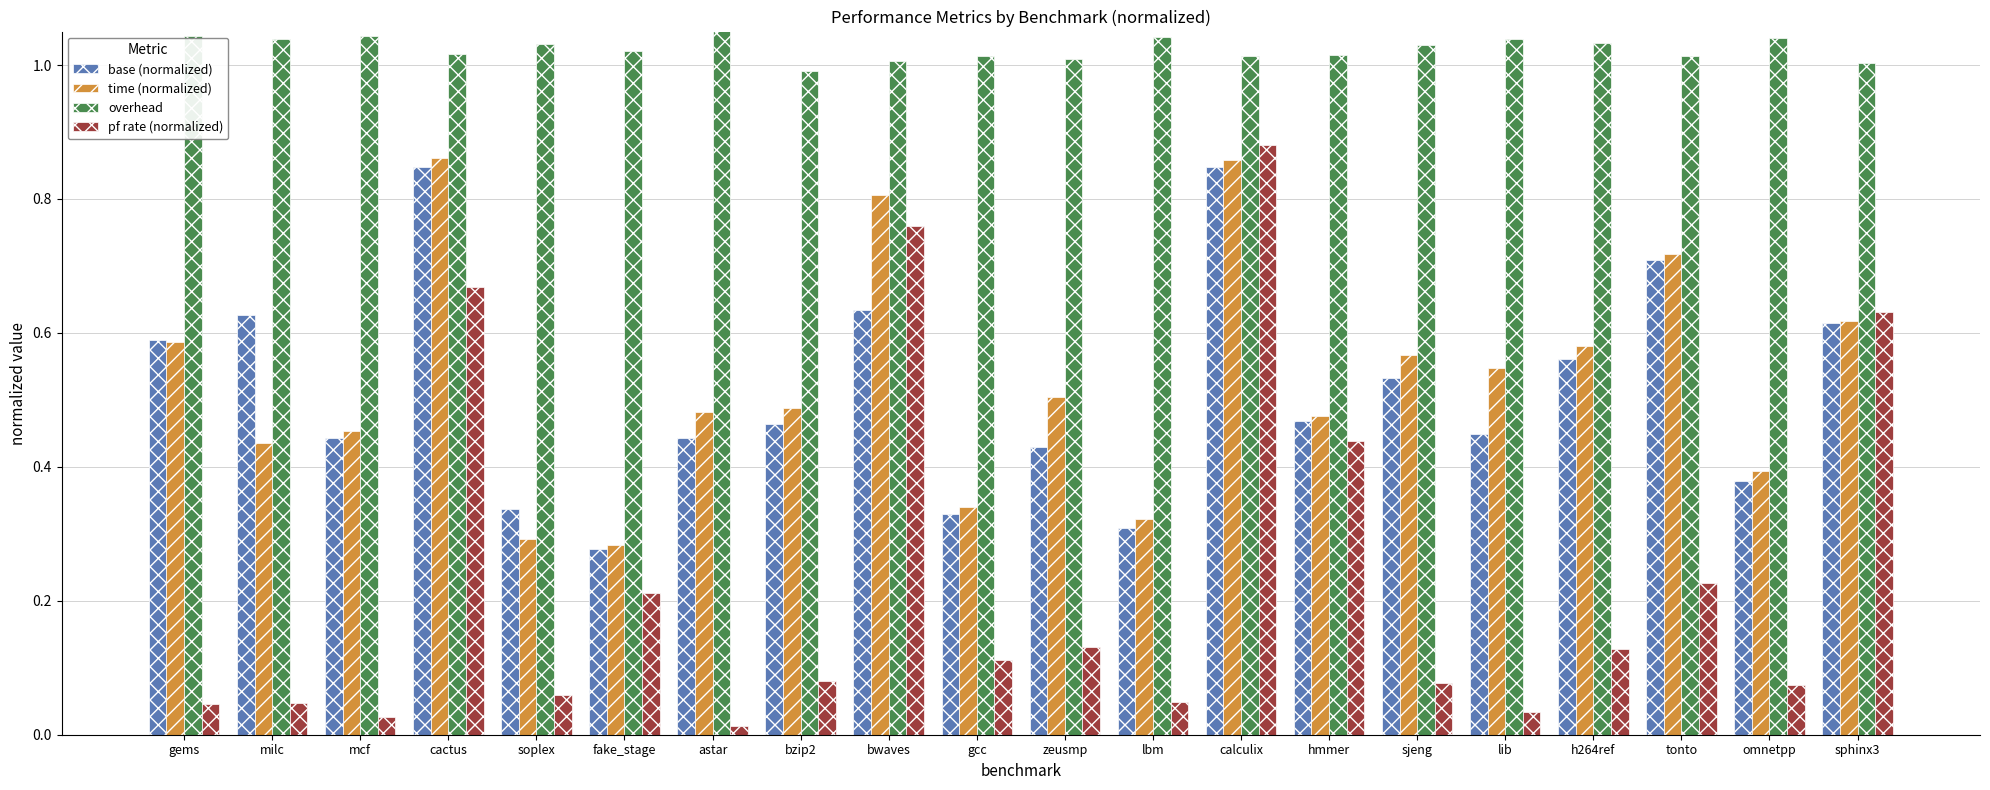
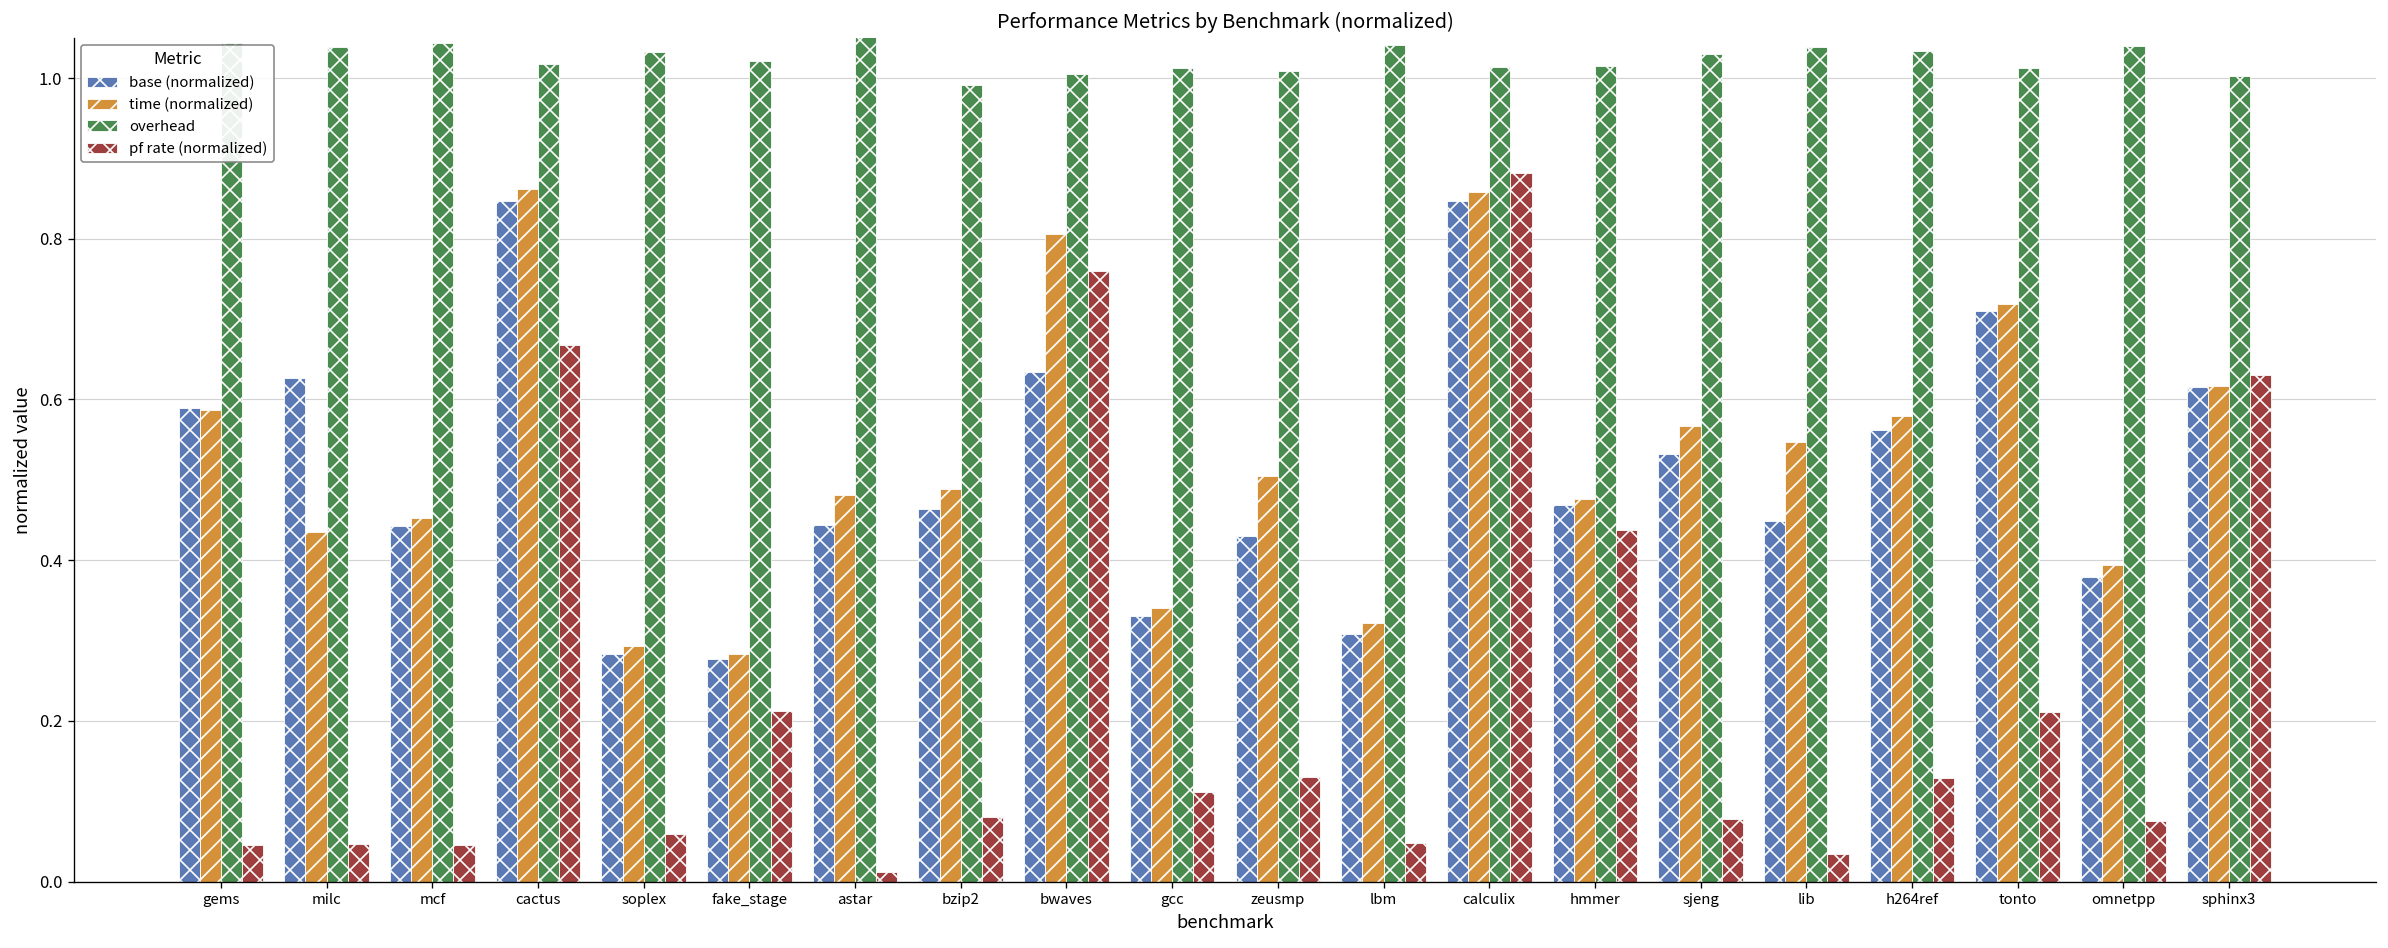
pf rate (normalized), mcf: 0.03 -> 0.05
base (normalized), soplex: 0.34 -> 0.28
pf rate (normalized), tonto: 0.23 -> 0.21
